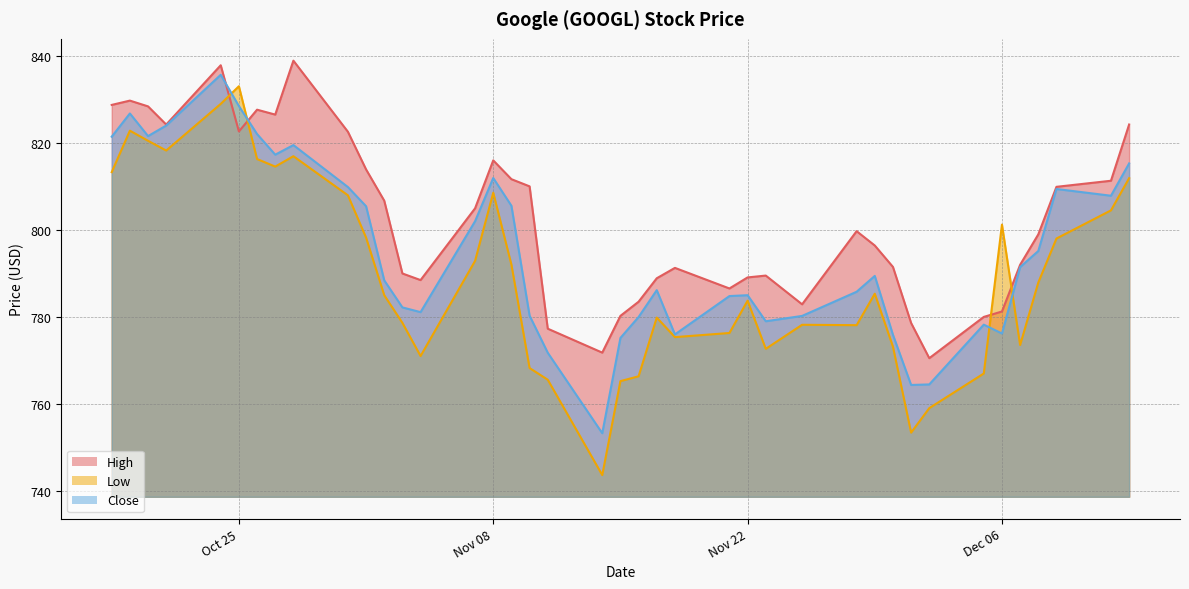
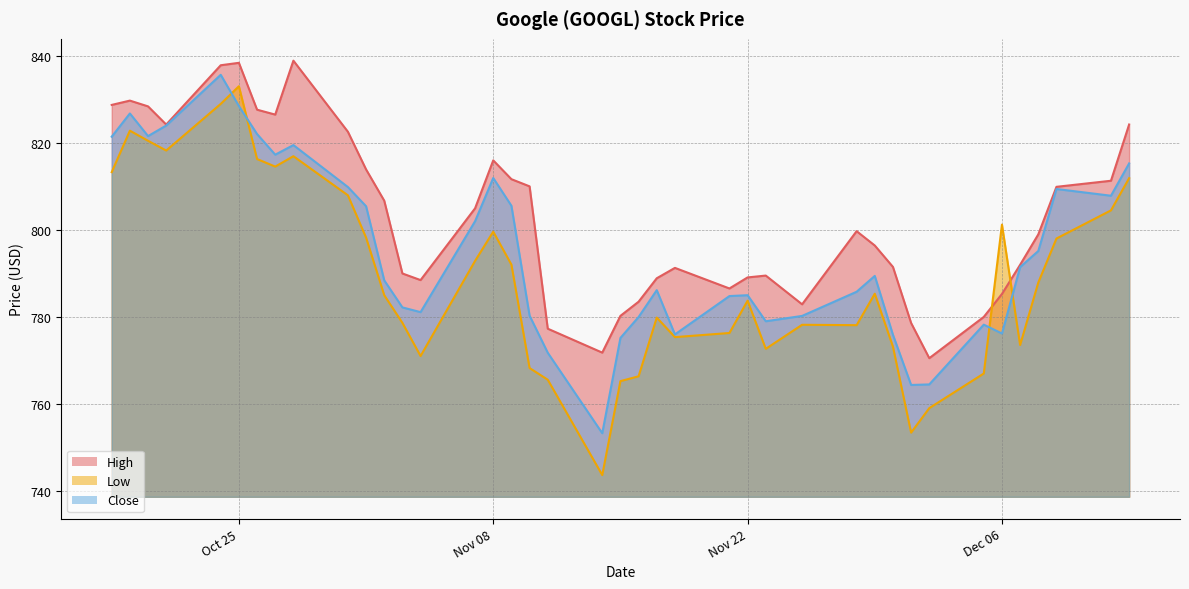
High, Oct 25: 823 -> 839
Low, Nov 08: 809 -> 800
High, Dec 06: 781 -> 785
